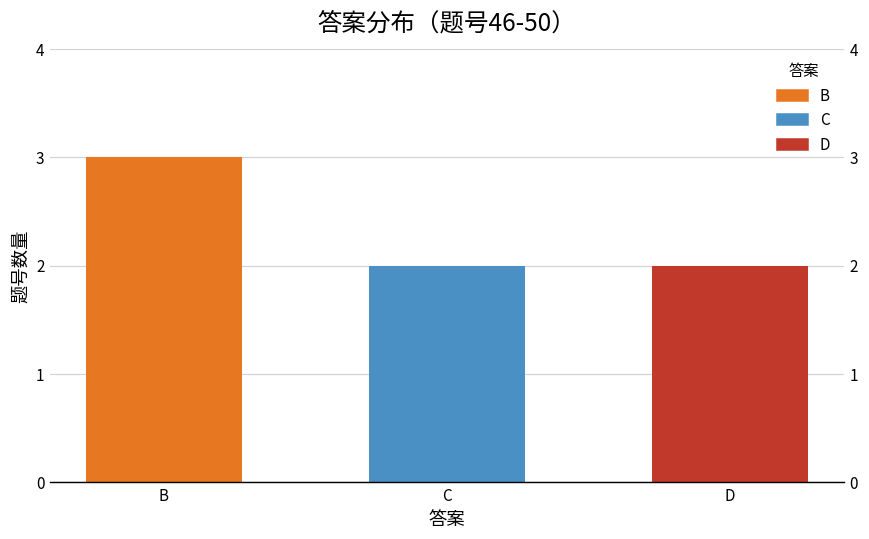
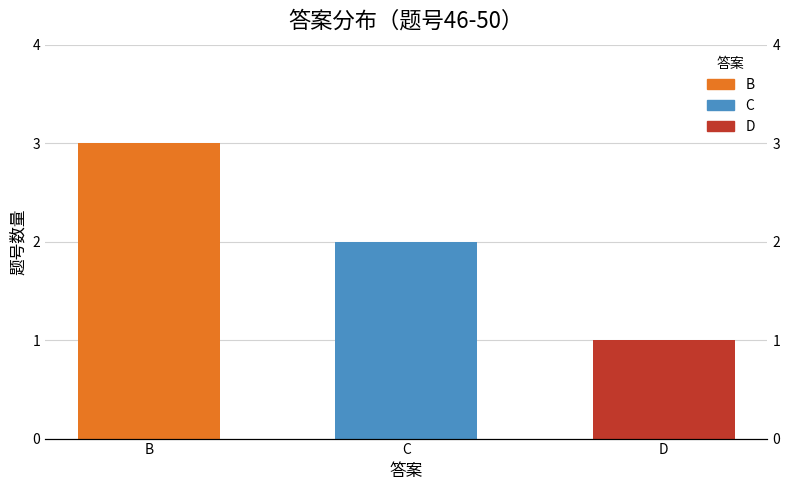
D: 2 -> 1
